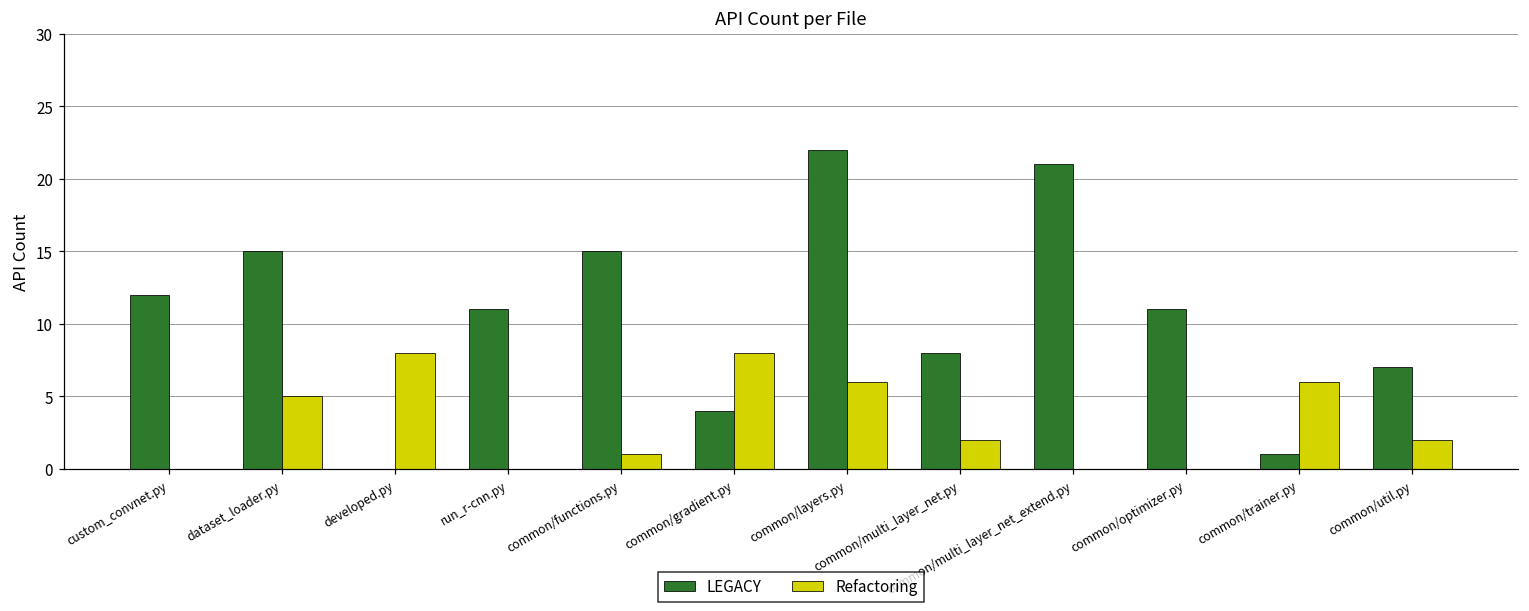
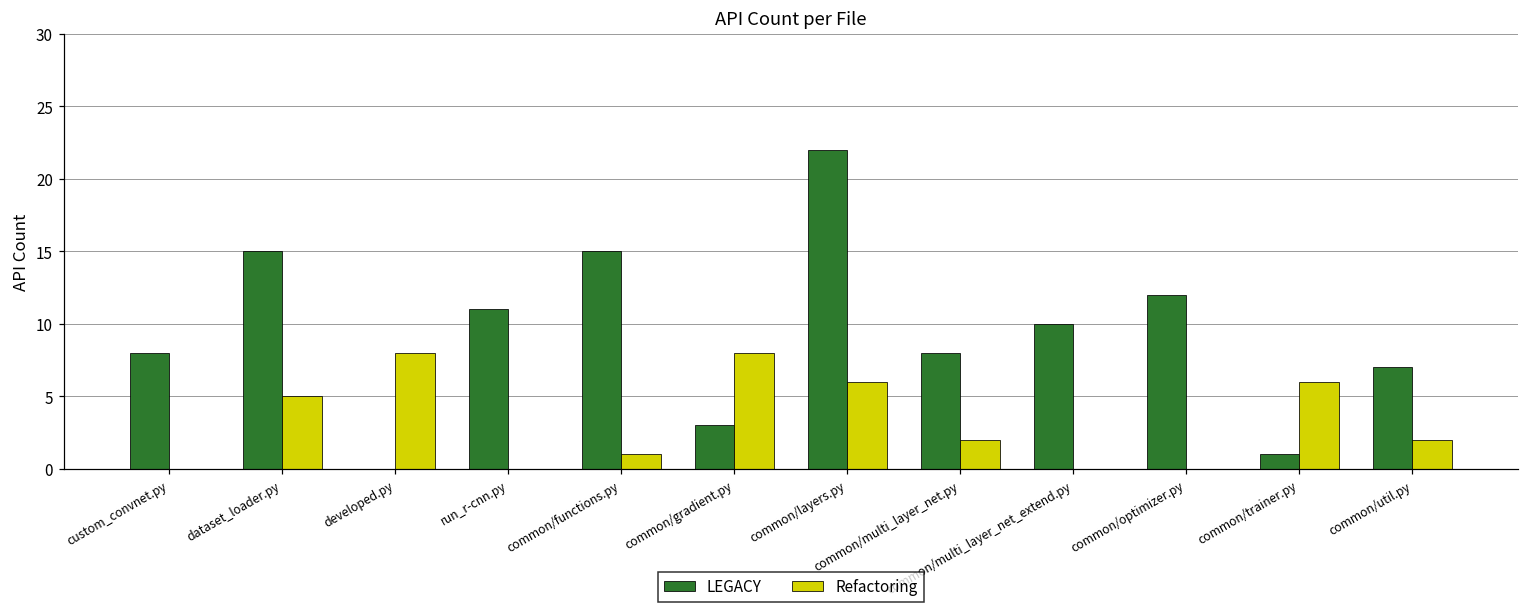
LEGACY, custom_convnet.py: 12 -> 8
LEGACY, common/gradient.py: 4 -> 3
LEGACY, common/multi_layer_net_extend.py: 21 -> 10
LEGACY, common/optimizer.py: 11 -> 12
